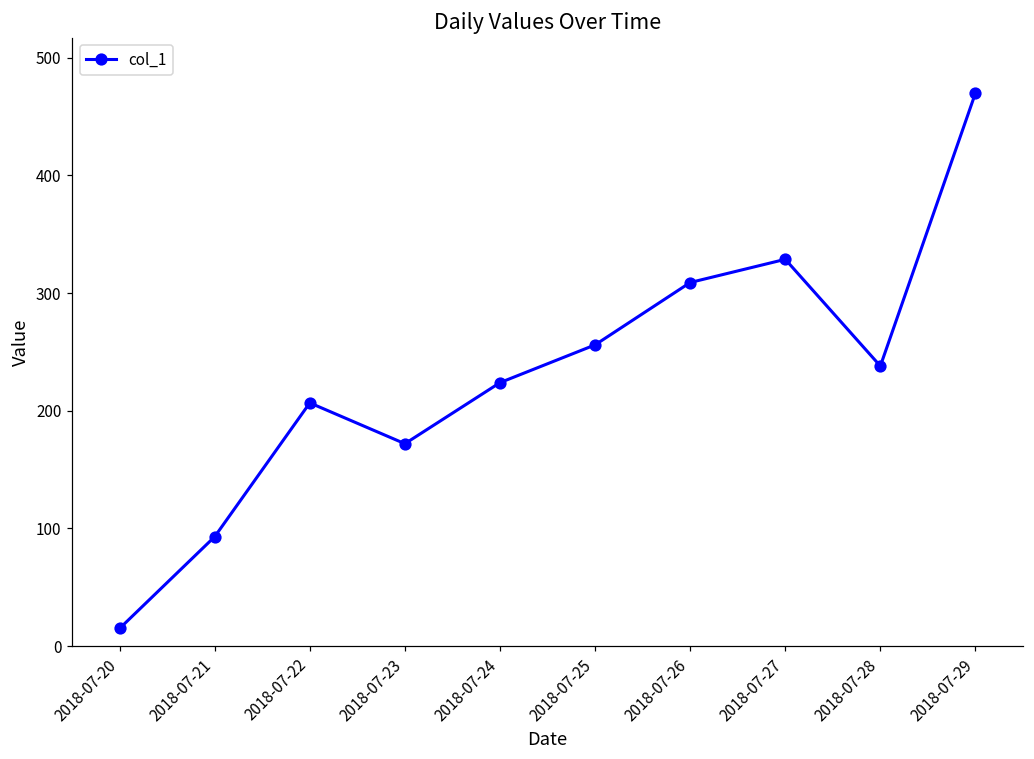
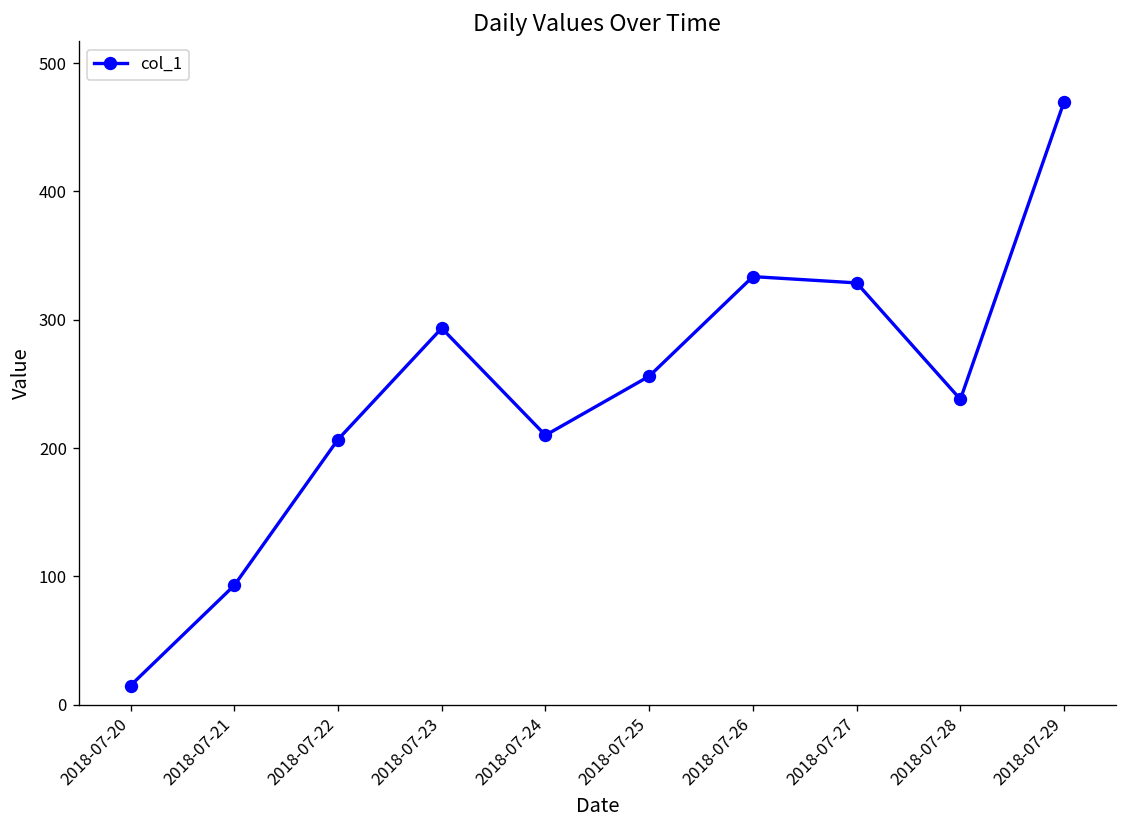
2018-07-23: 172 -> 293
2018-07-24: 224 -> 210
2018-07-26: 309 -> 334
